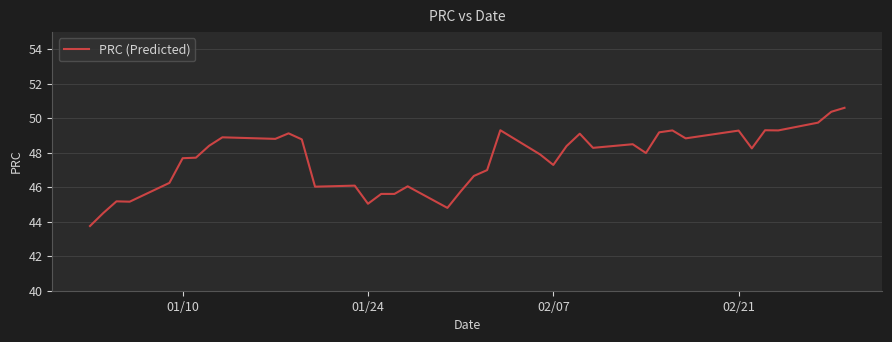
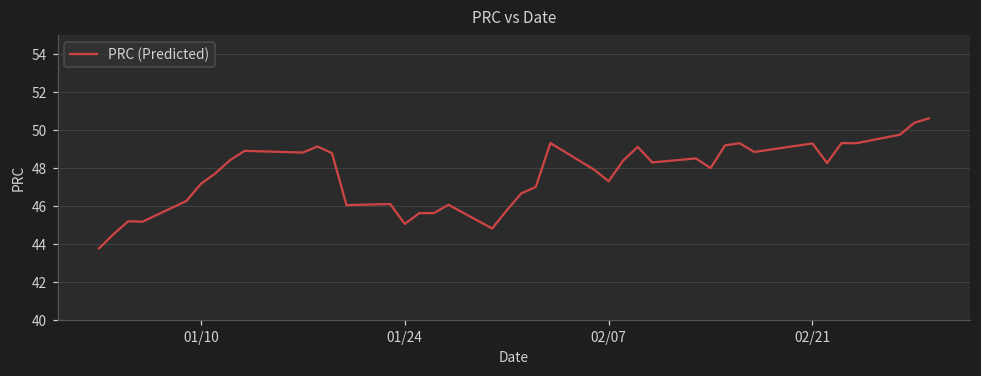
01/10: 47.7 -> 47.2
